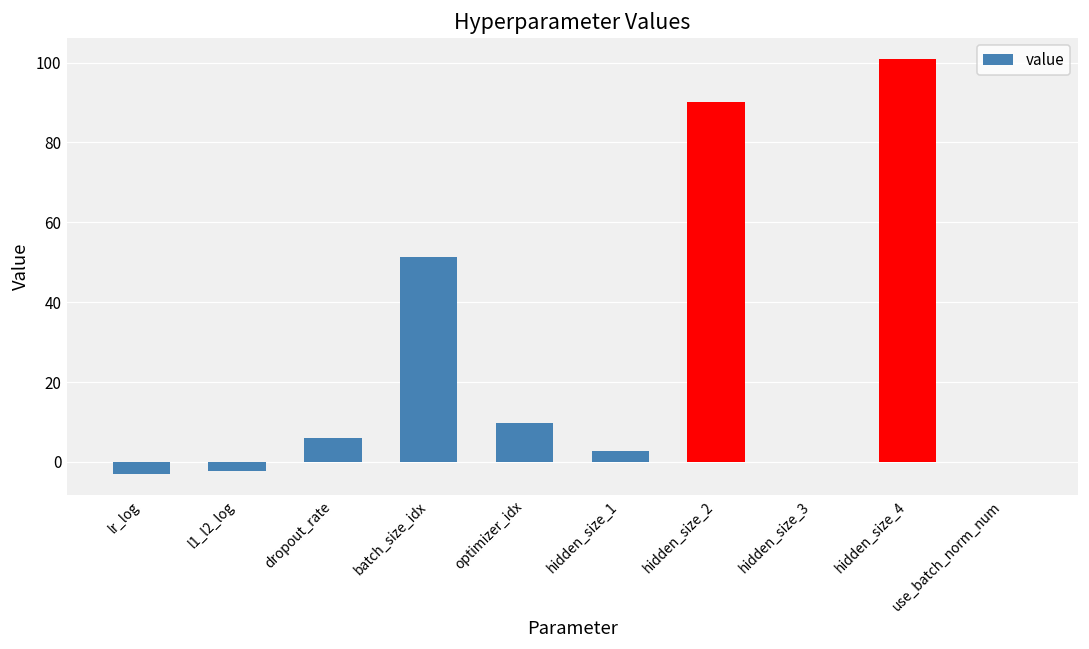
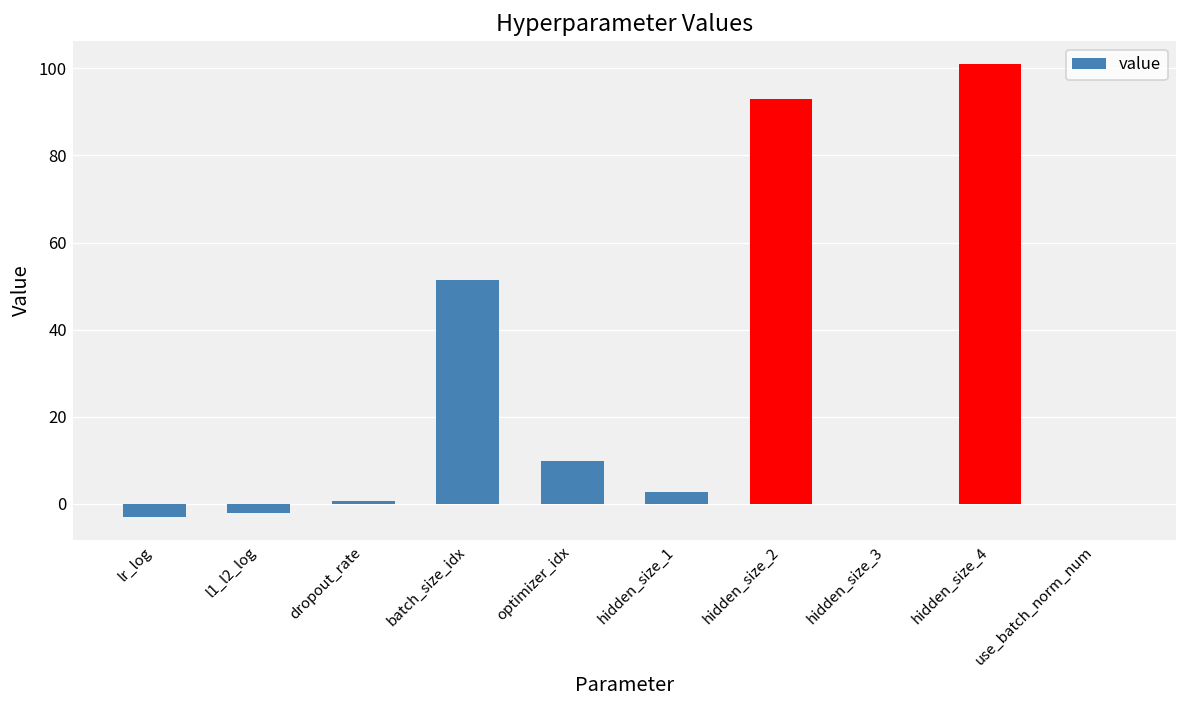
dropout_rate: 6 -> 1
hidden_size_2: 90 -> 93
